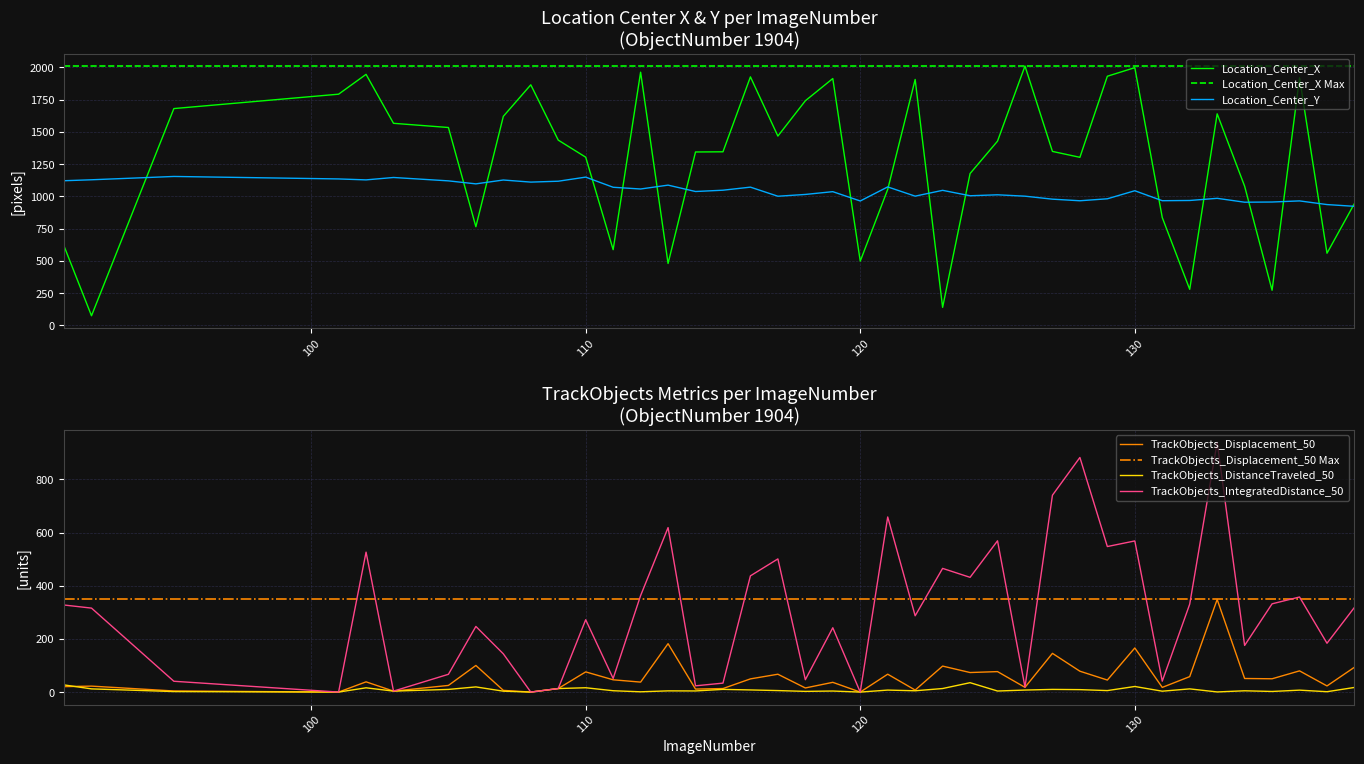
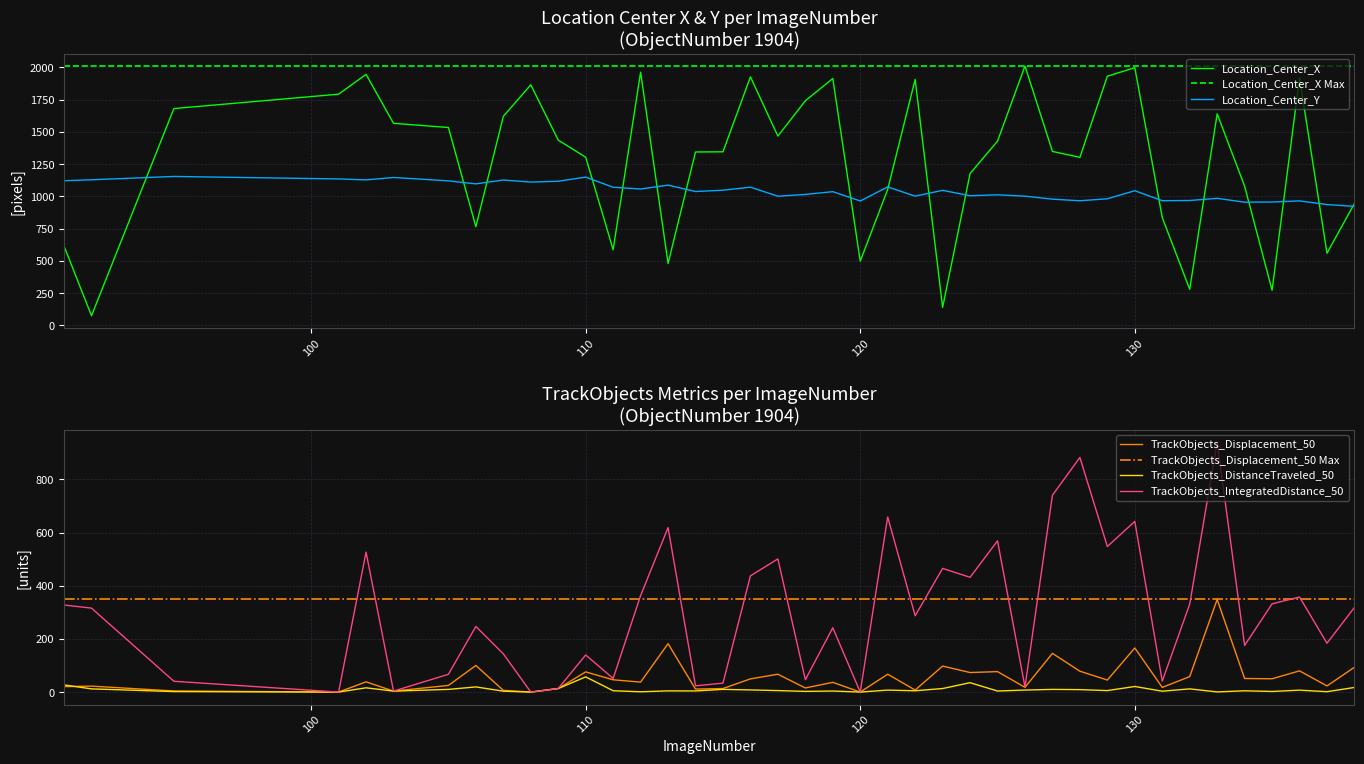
TrackObjects Metrics per ImageNumber (ObjectNumber 1904), TrackObjects_DistanceTraveled_50, 110: 20 -> 60
TrackObjects Metrics per ImageNumber (ObjectNumber 1904), TrackObjects_IntegratedDistance_50, 110: 270 -> 140
TrackObjects Metrics per ImageNumber (ObjectNumber 1904), TrackObjects_IntegratedDistance_50, 130: 570 -> 640
